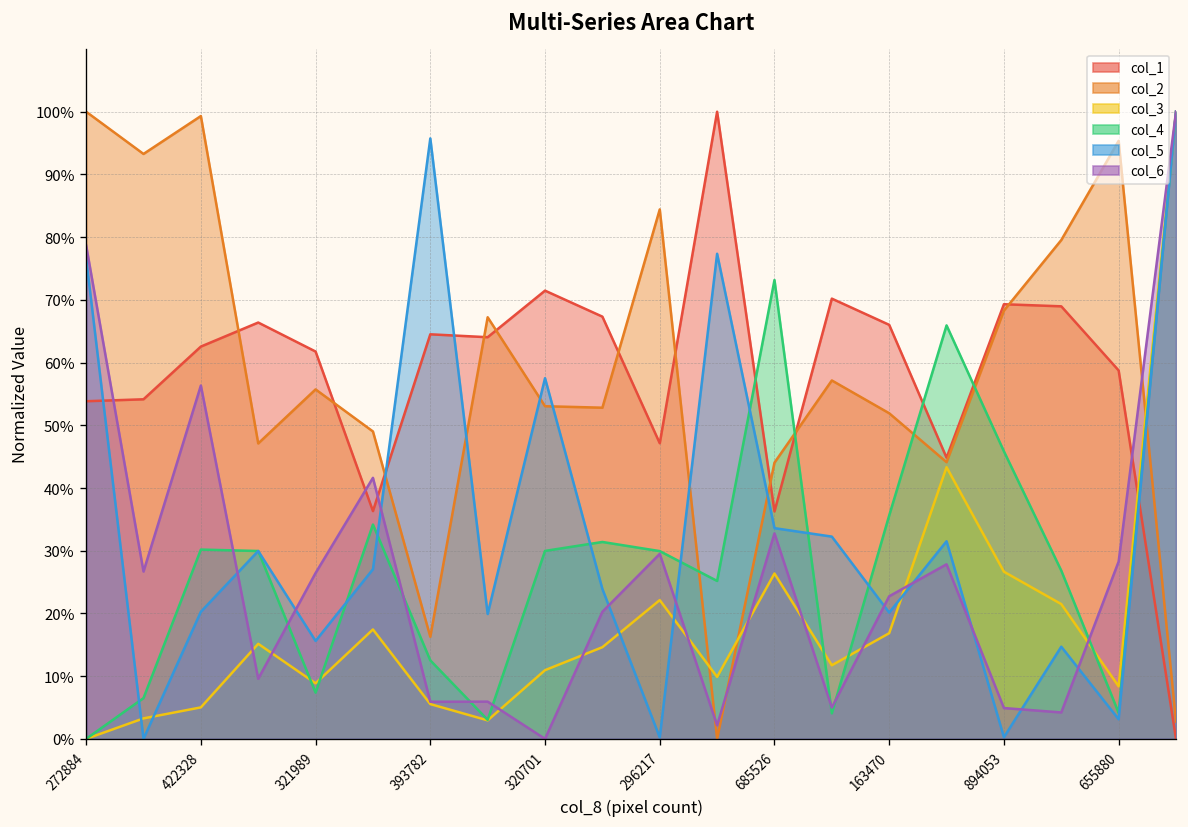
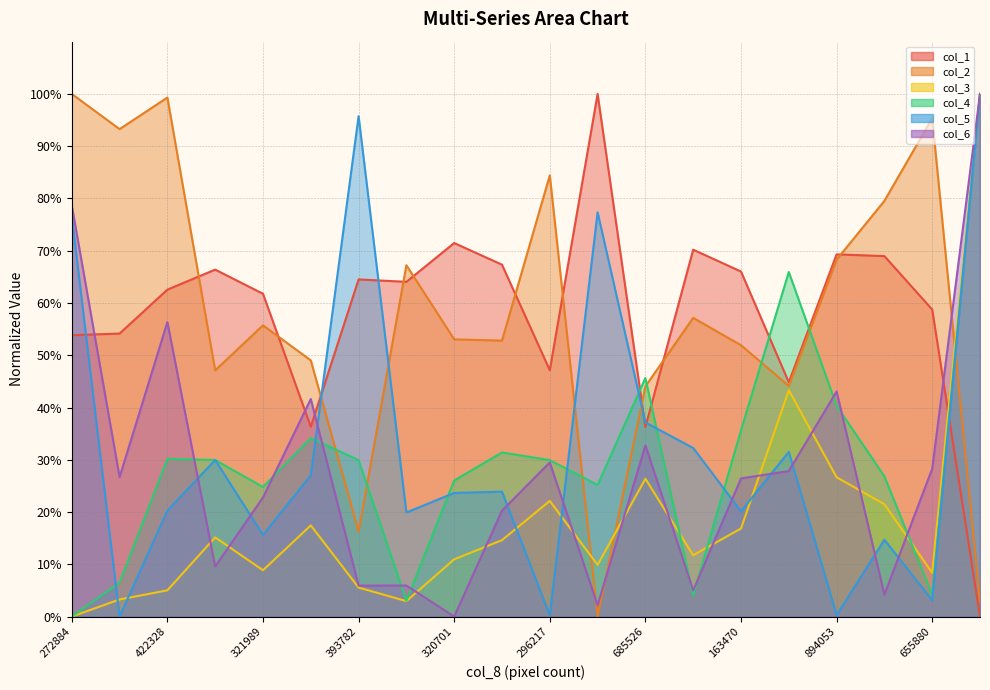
col_4, 321989: 7% -> 25%
col_6, 321989: 26% -> 23%
col_4, 393782: 13% -> 30%
col_4, 320701: 30% -> 26%
col_5, 320701: 58% -> 24%
col_4, 685526: 73% -> 46%
col_5, 685526: 34% -> 37%
col_6, 163470: 23% -> 26%
col_4, 894053: 46% -> 40%
col_6, 894053: 5% -> 43%
